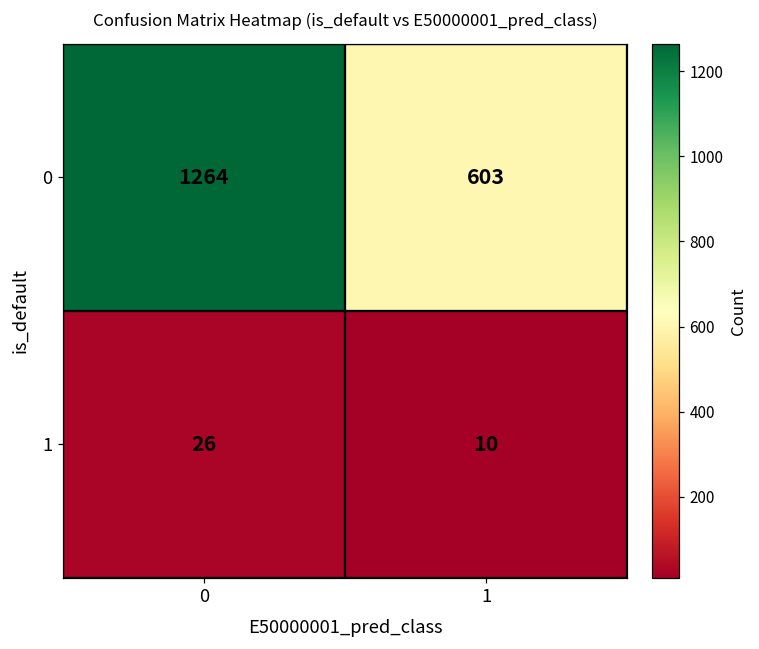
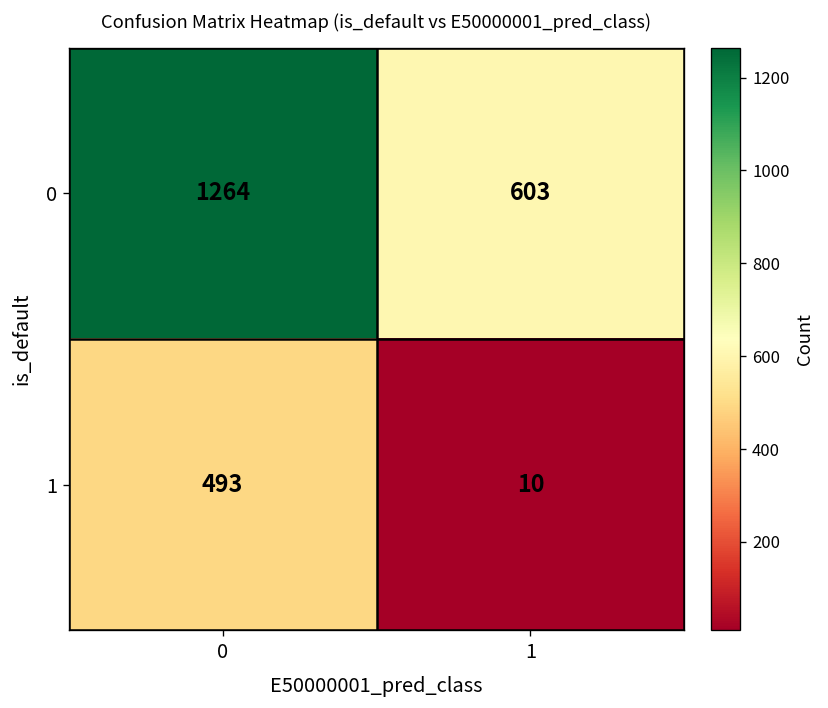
1, 0: 26 -> 493
